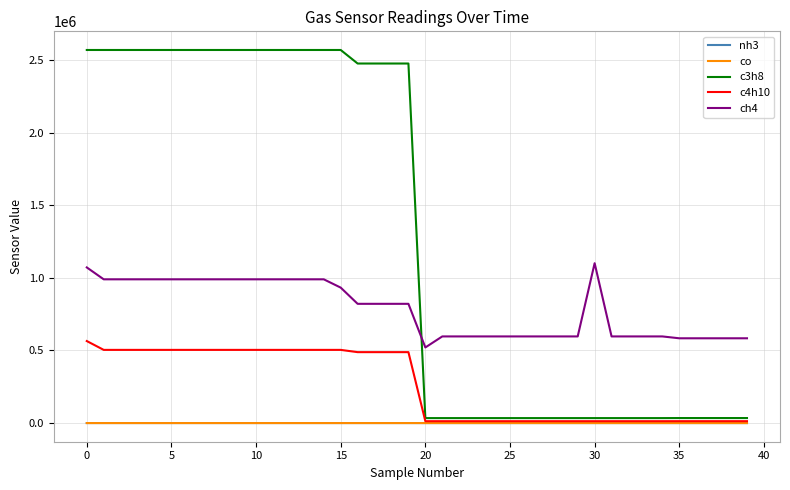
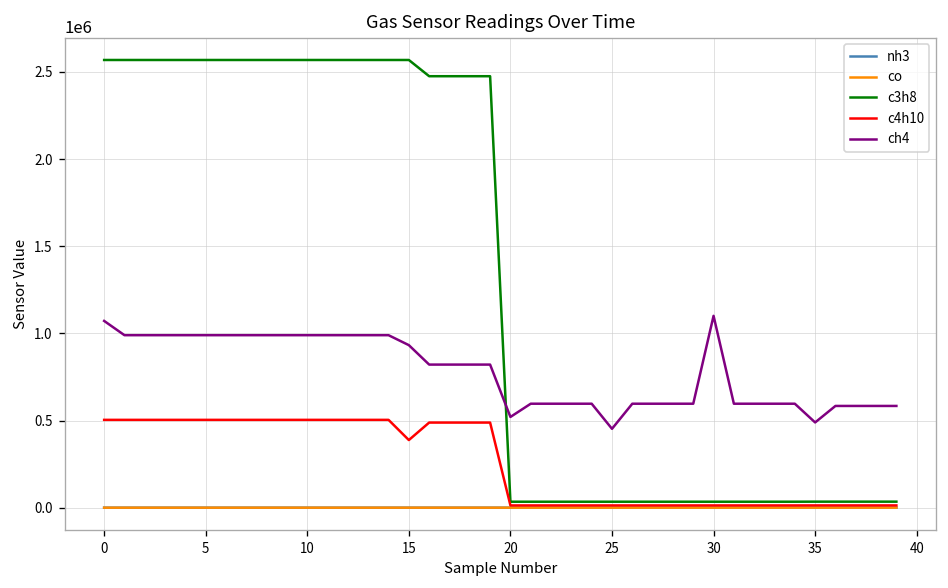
c4h10, 0: 560000 -> 500000
c4h10, 15: 500000 -> 390000
ch4, 25: 600000 -> 450000
ch4, 35: 580000 -> 490000
